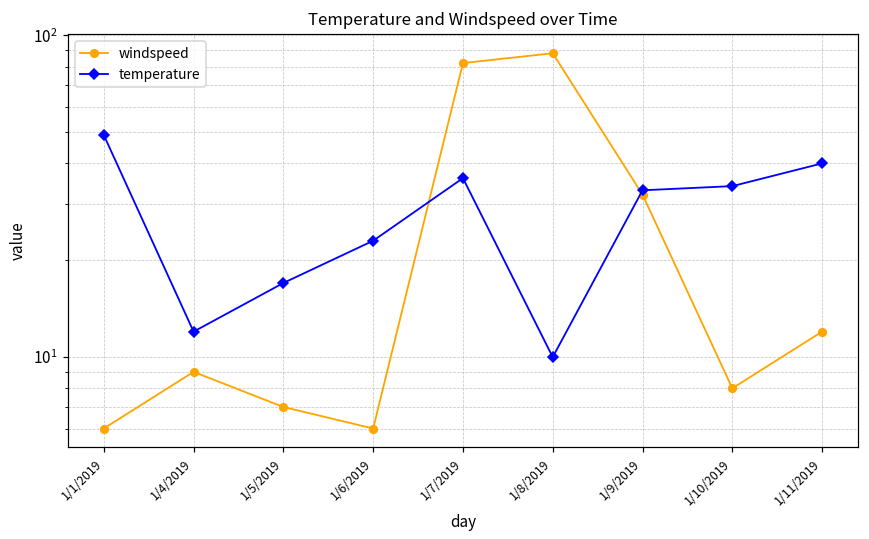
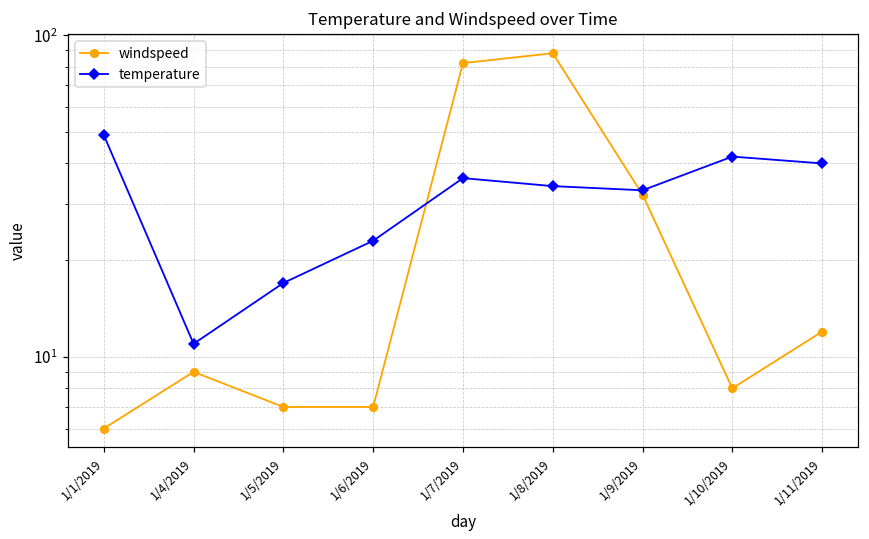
temperature, 1/4/2019: 12 -> 11
windspeed, 1/6/2019: 6 -> 7
temperature, 1/8/2019: 10 -> 34
temperature, 1/10/2019: 34 -> 42
